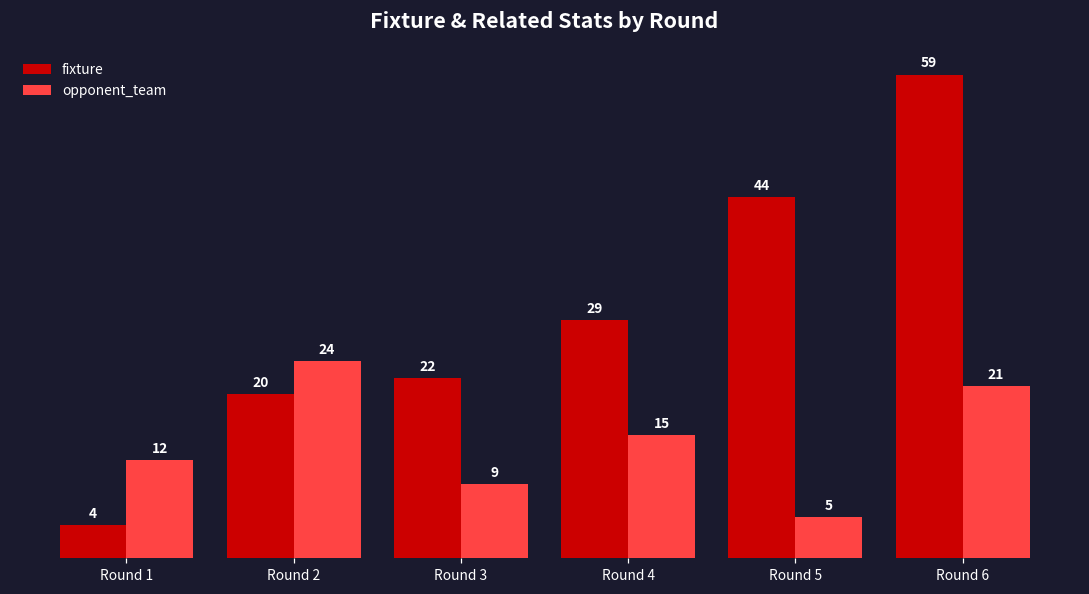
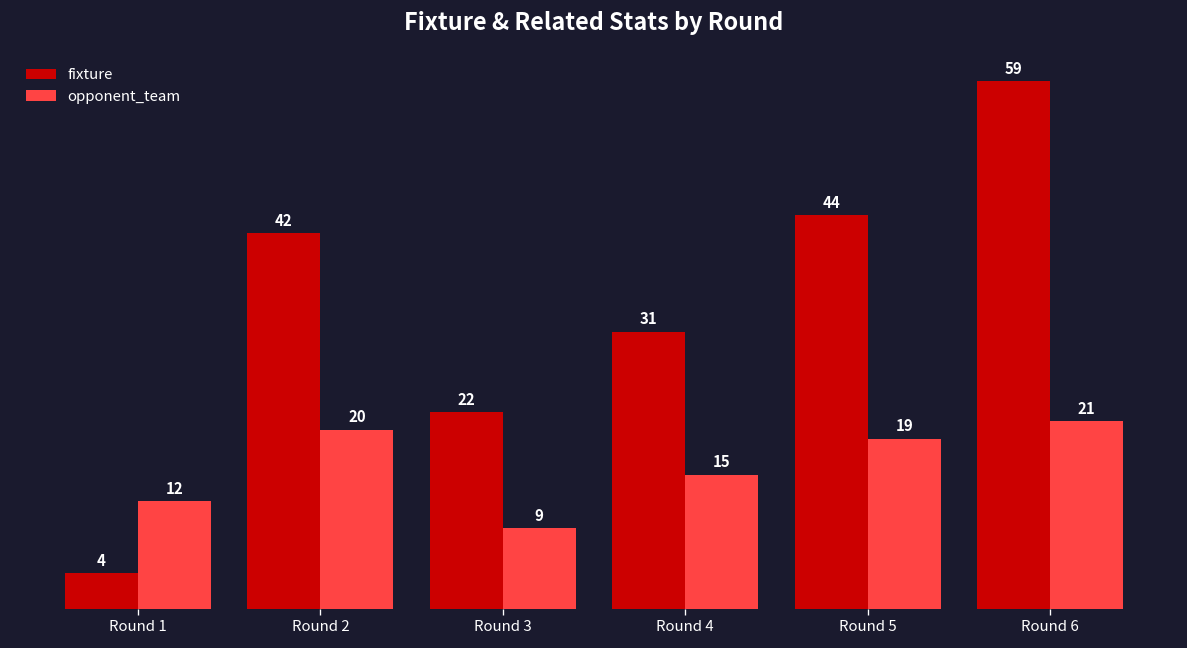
fixture, Round 2: 20 -> 42
opponent_team, Round 2: 24 -> 20
fixture, Round 4: 29 -> 31
opponent_team, Round 5: 5 -> 19
